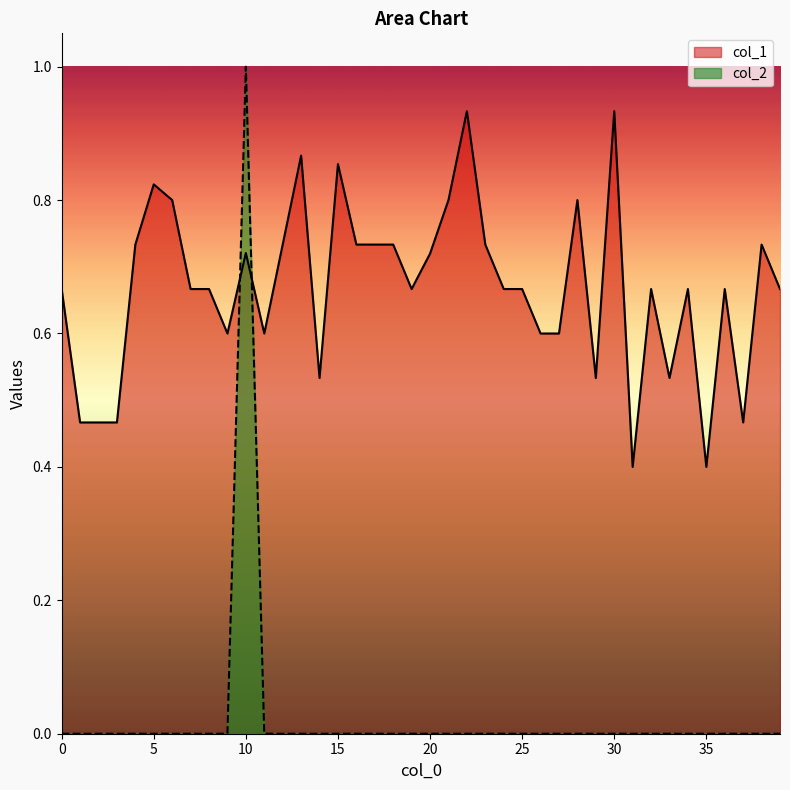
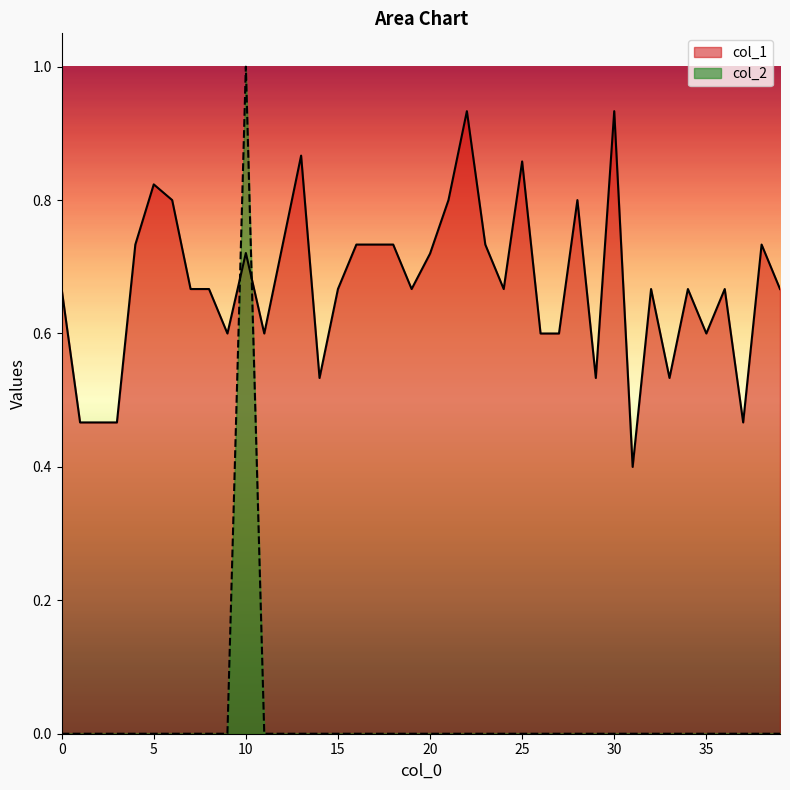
col_1, 15: 0.85 -> 0.67
col_1, 25: 0.67 -> 0.86
col_1, 35: 0.4 -> 0.6
